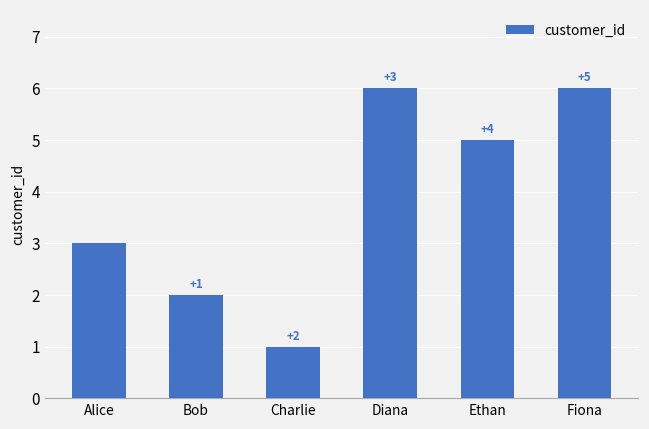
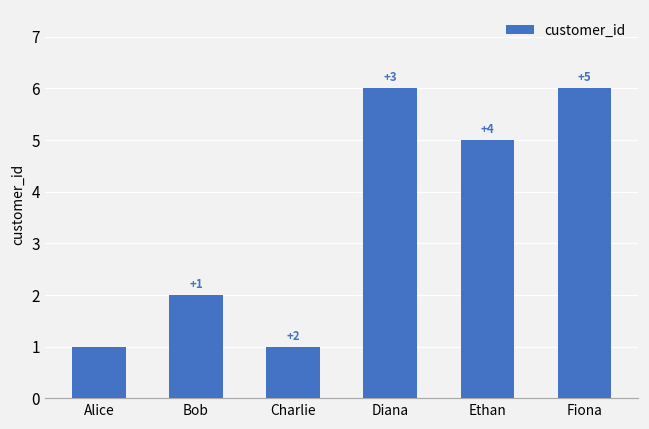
Alice: 3 -> 1
